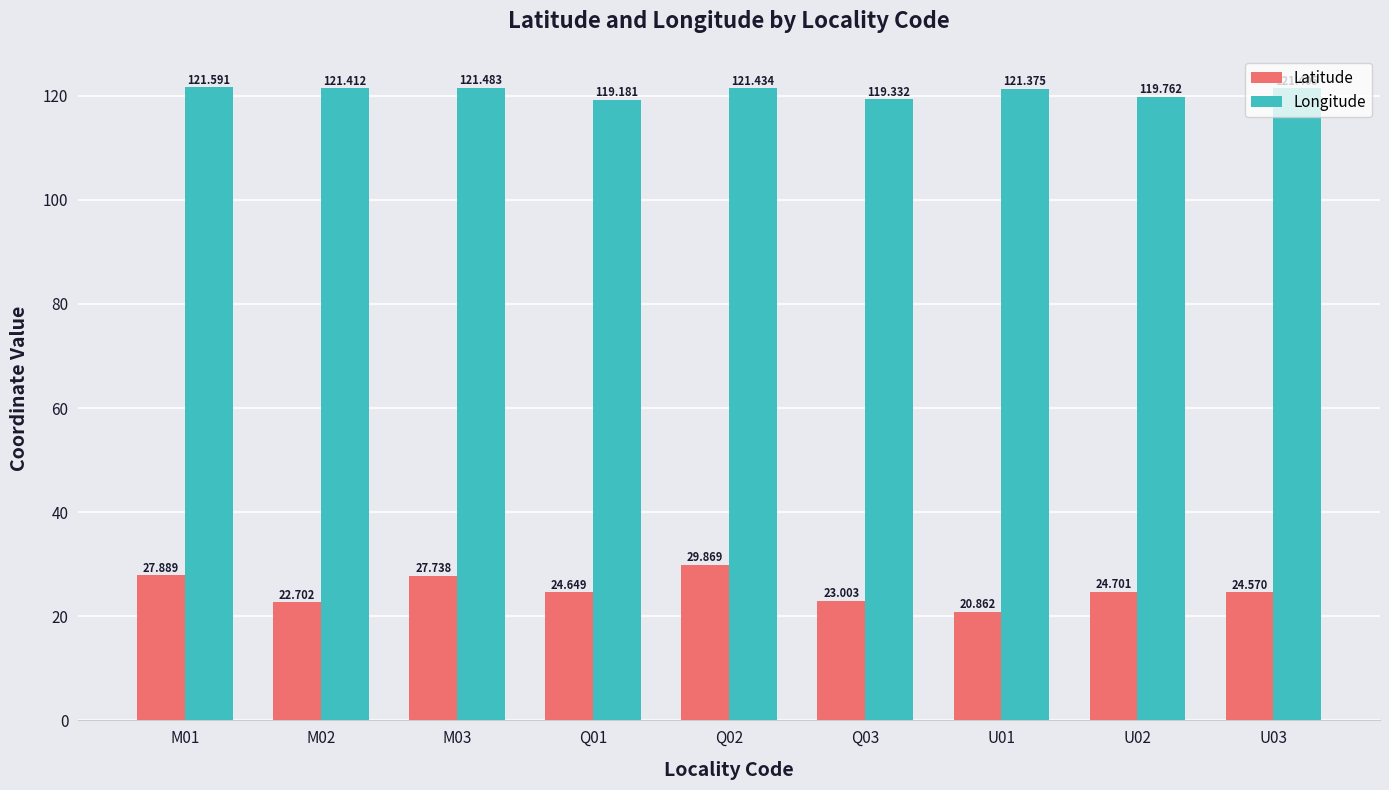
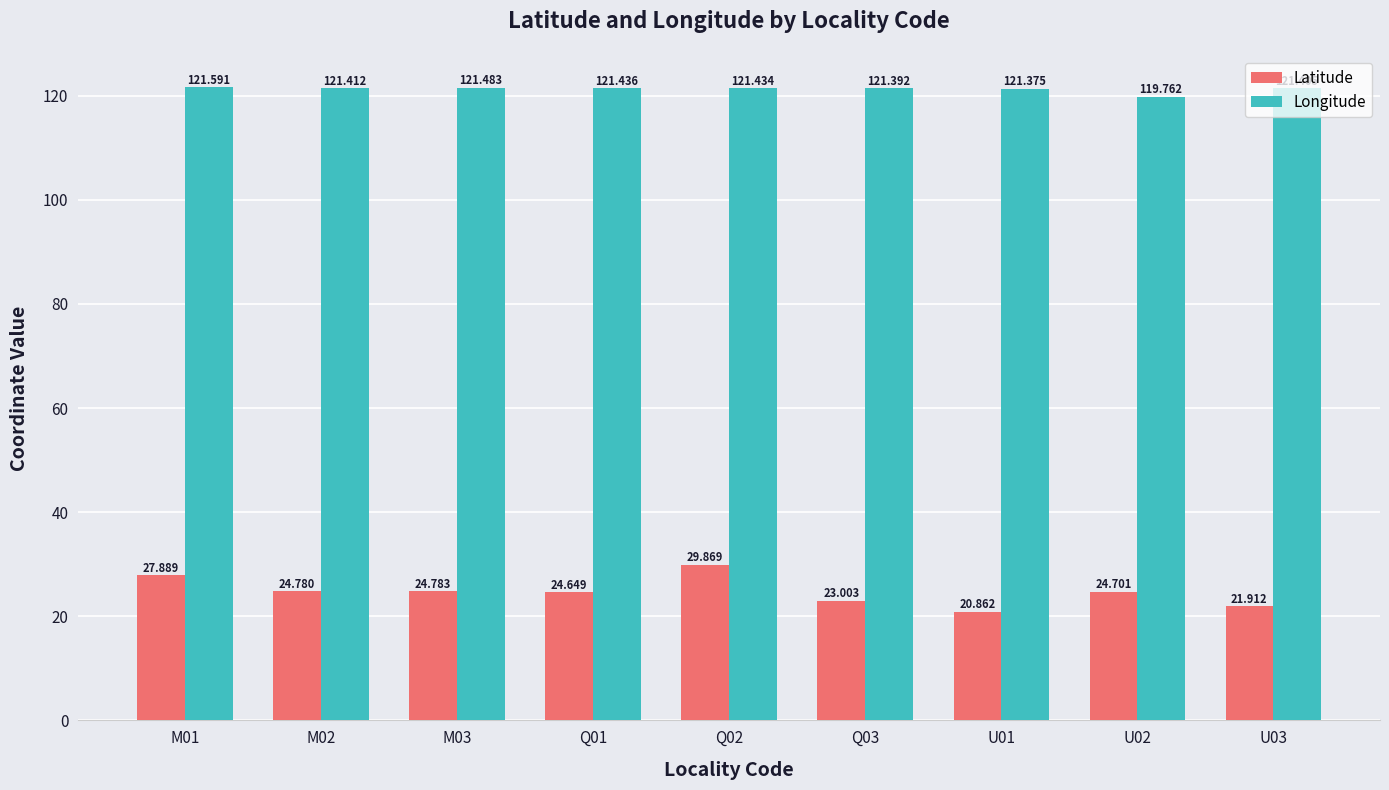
Latitude, M02: 22.702 -> 24.780
Latitude, M03: 27.738 -> 24.783
Longitude, Q01: 119.181 -> 121.436
Longitude, Q03: 119.332 -> 121.392
Latitude, U03: 24.570 -> 21.912
